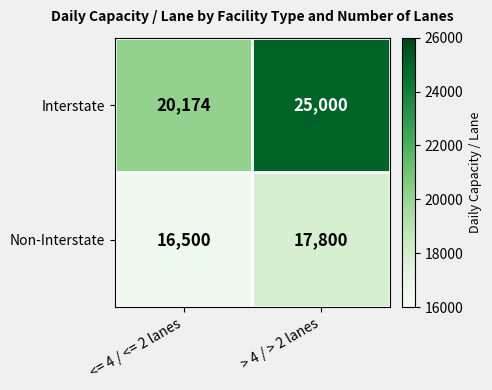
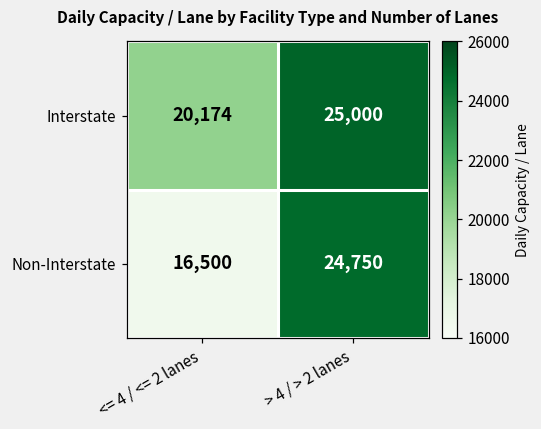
Non-Interstate, > 4 / > 2 lanes: 17,800 -> 24,750
